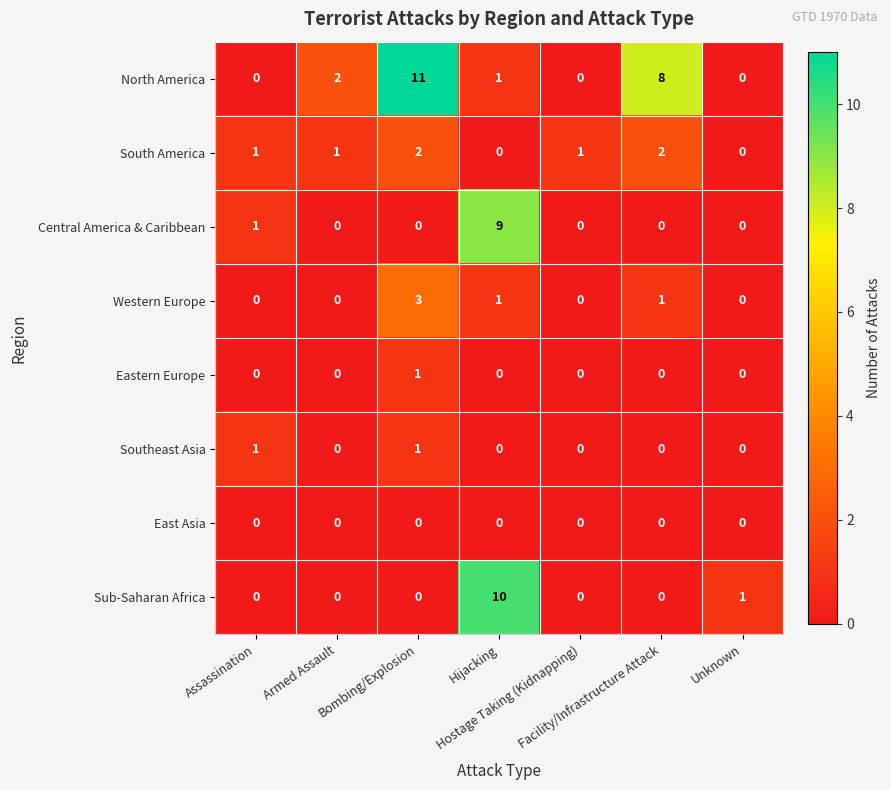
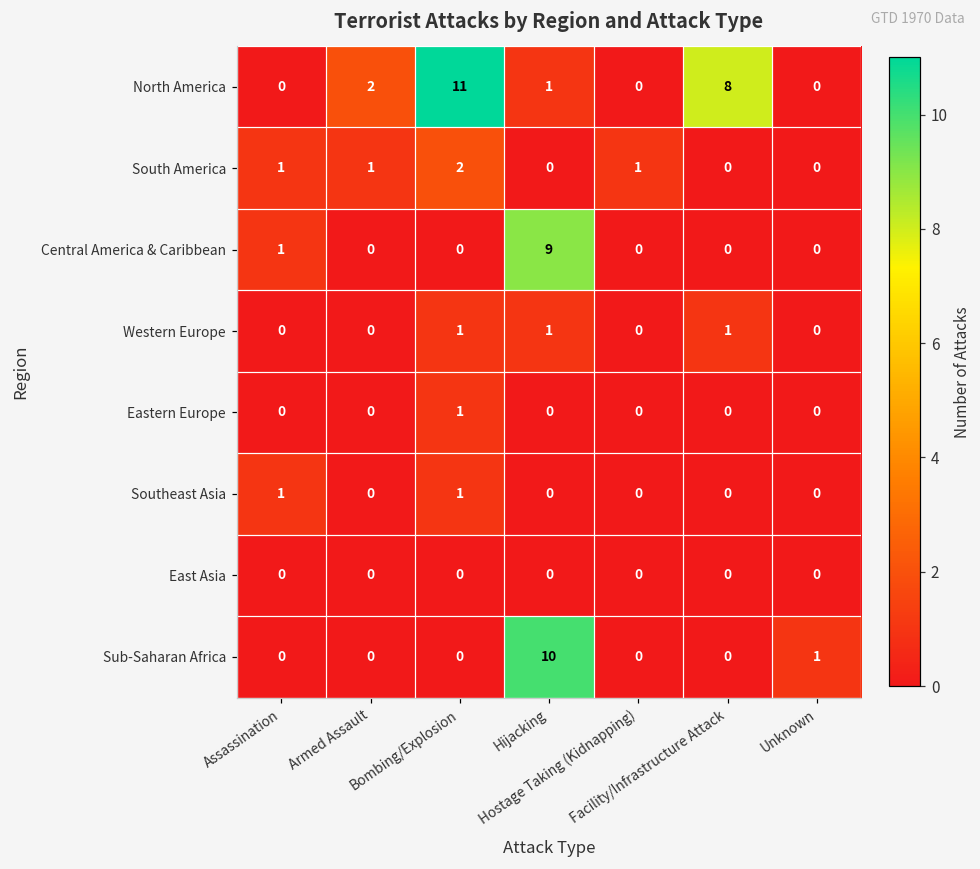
South America, Facility/Infrastructure Attack: 2 -> 0
Western Europe, Bombing/Explosion: 3 -> 1
